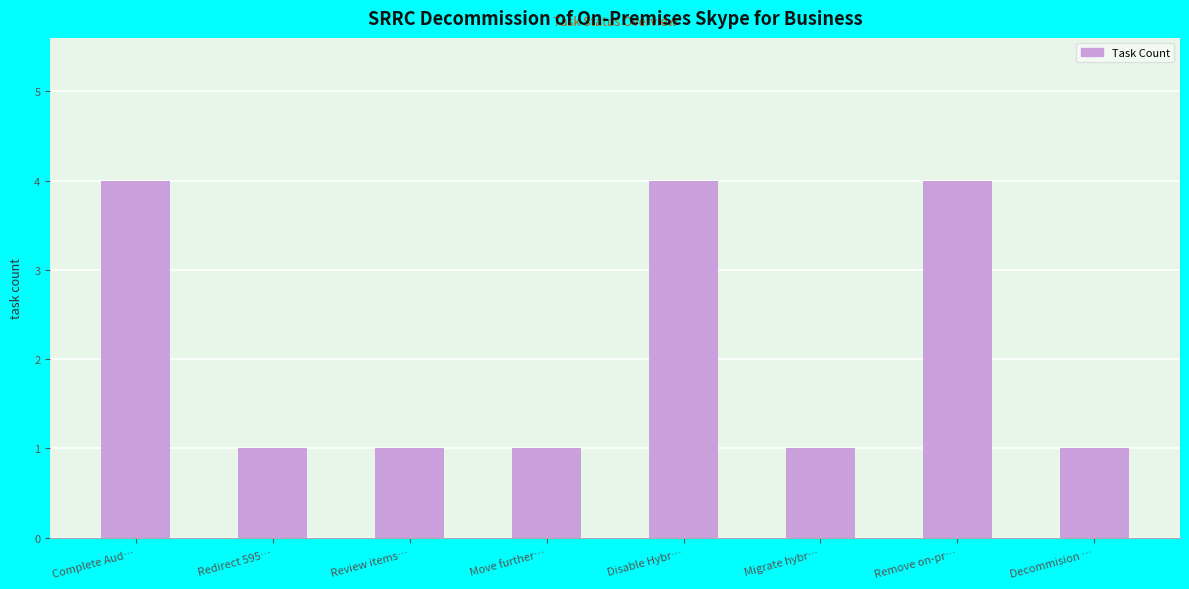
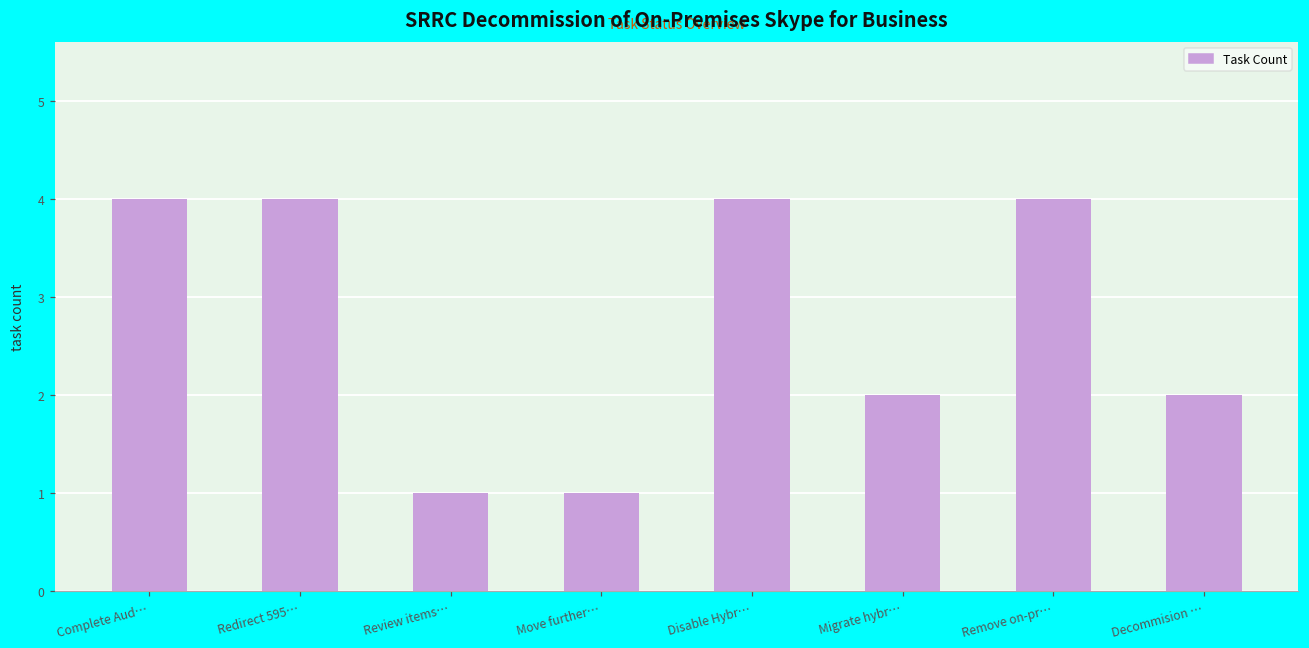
Redirect 595…: 1 -> 4
Migrate hybr…: 1 -> 2
Decommision …: 1 -> 2
